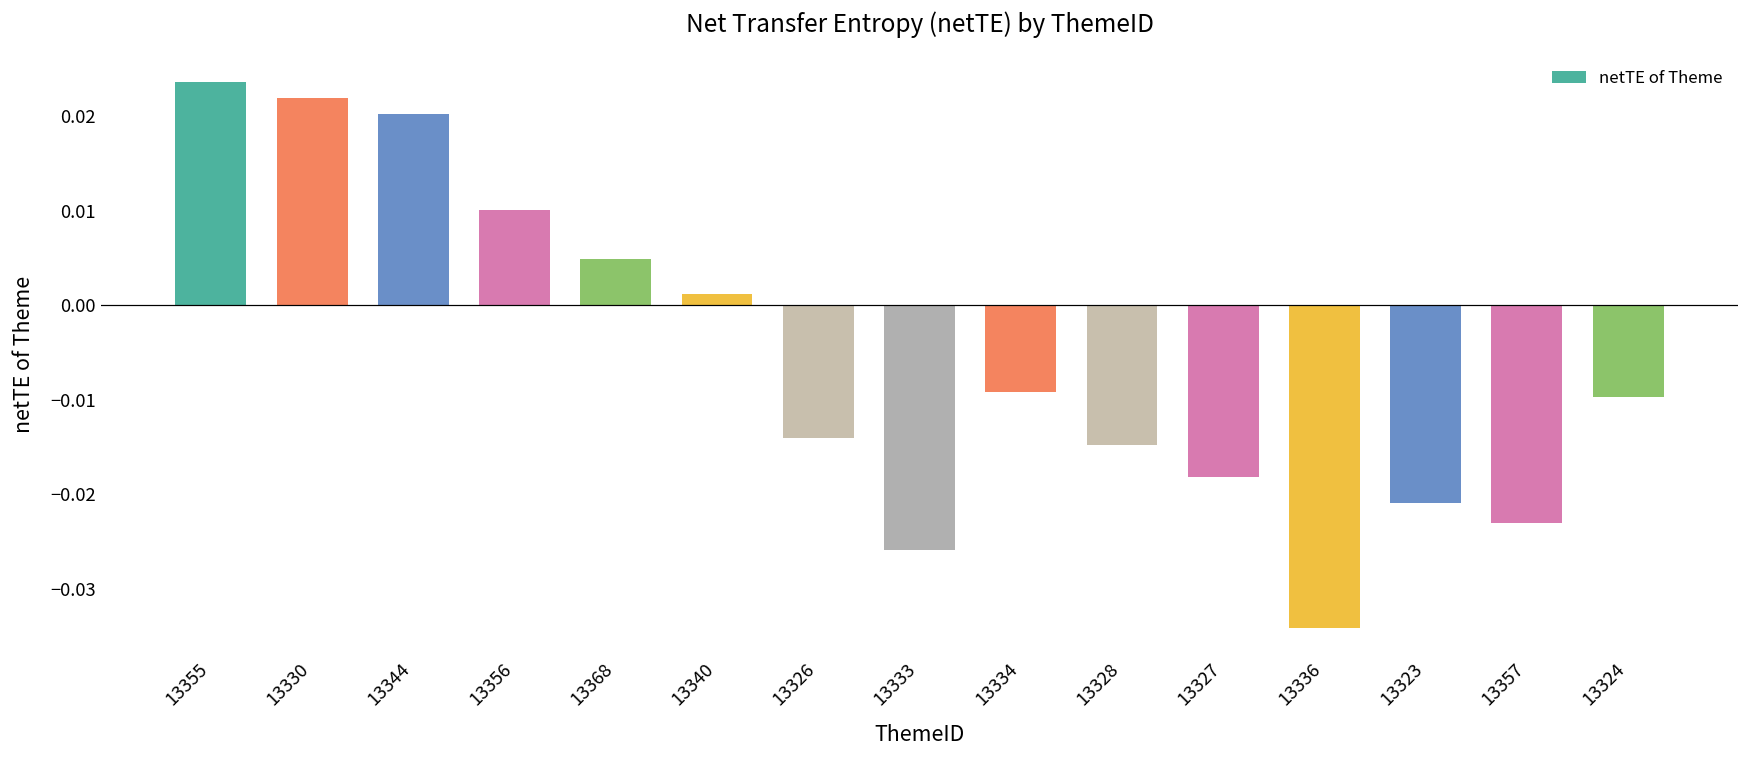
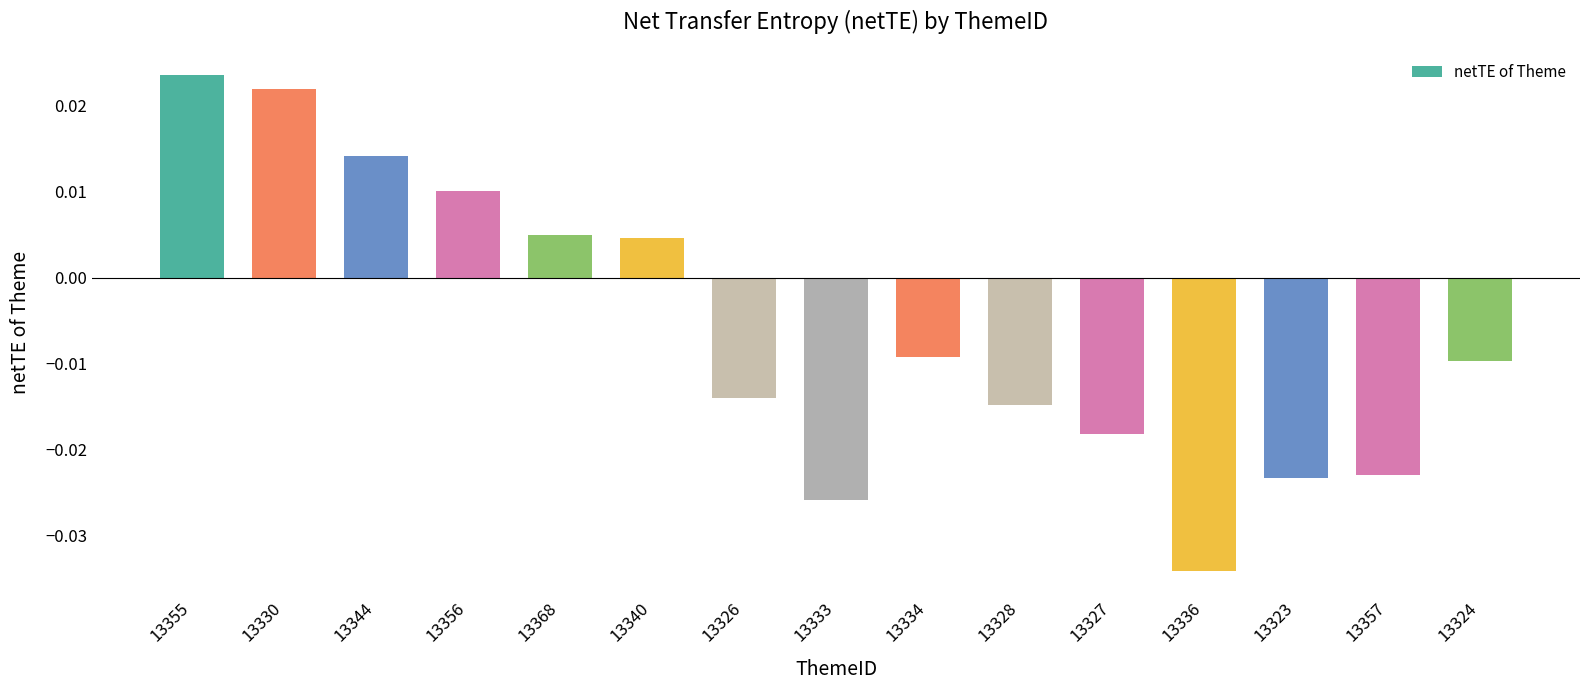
13344: 0.020 -> 0.014
13340: 0.001 -> 0.005
13323: -0.021 -> -0.023
